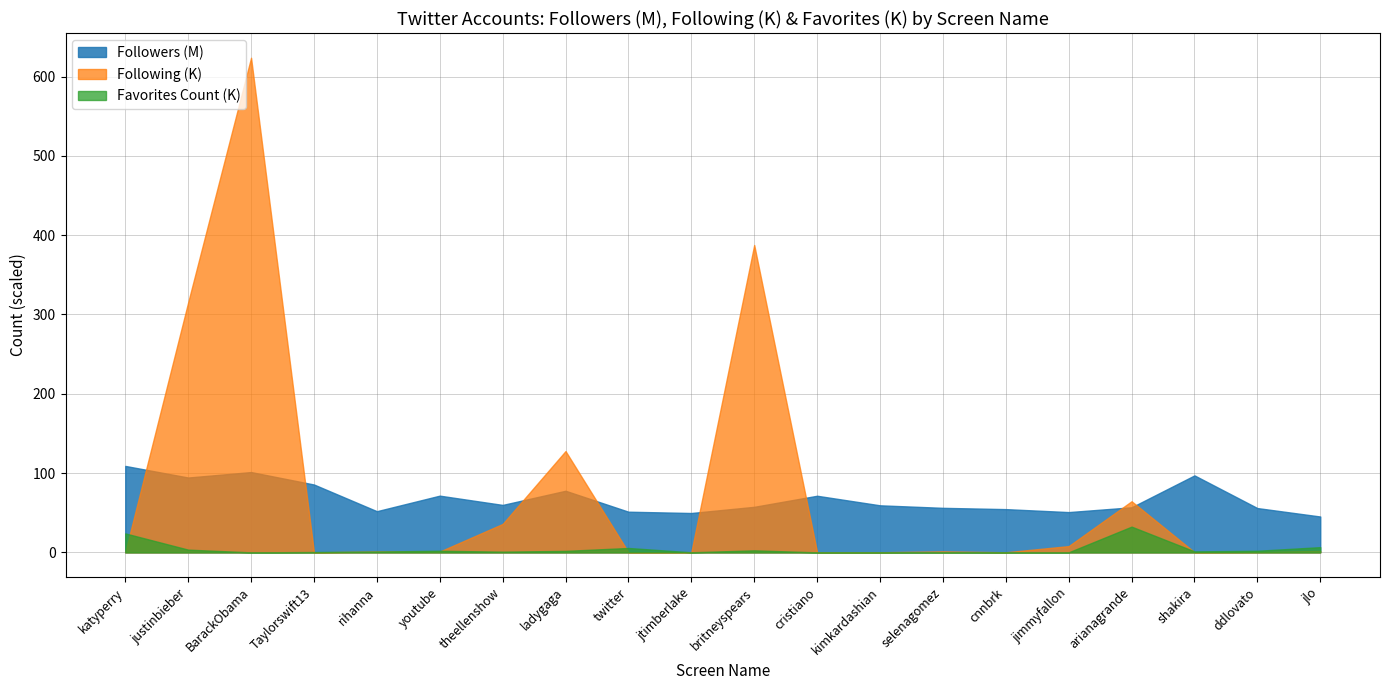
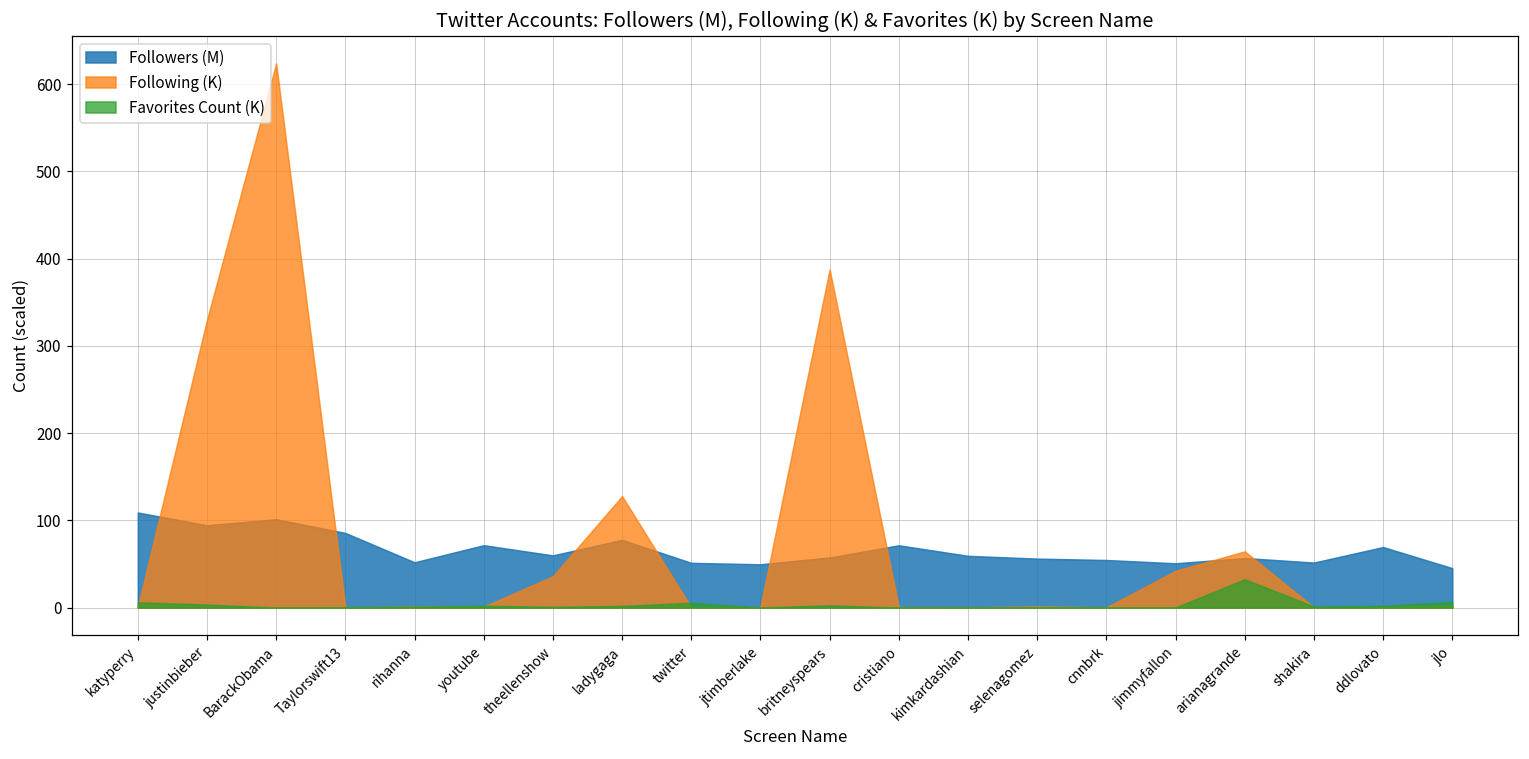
Favorites Count (K), katyperry: 20 -> 10
Following (K), justinbieber: 320 -> 330
Following (K), jimmyfallon: 10 -> 40
Followers (M), shakira: 100 -> 50
Followers (M), ddlovato: 60 -> 70
